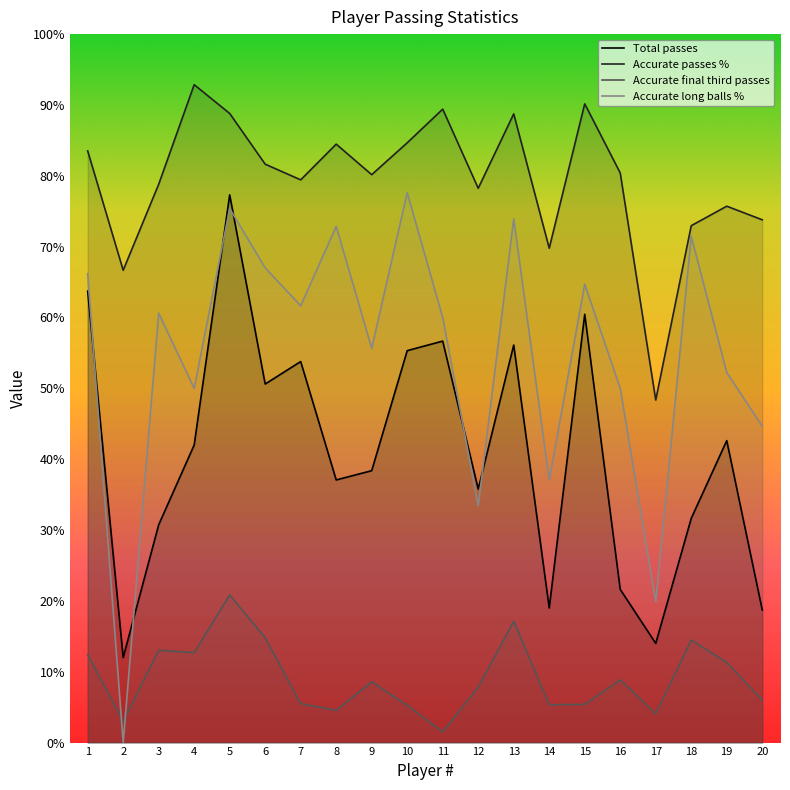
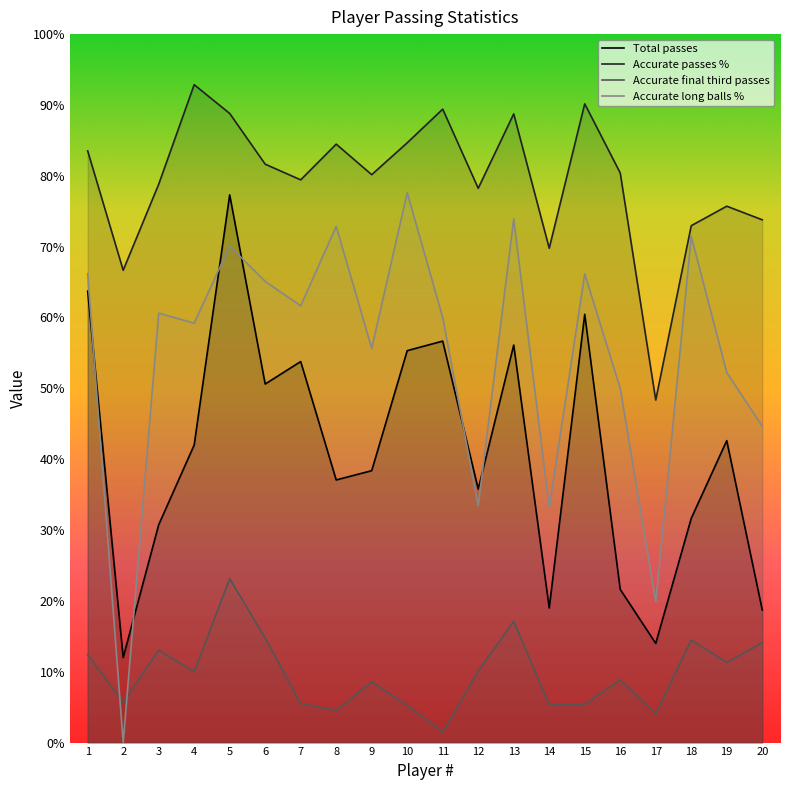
Accurate final third passes, 2: 3% -> 6%
Accurate final third passes, 4: 13% -> 10%
Accurate long balls %, 4: 50% -> 59%
Accurate final third passes, 5: 21% -> 23%
Accurate long balls %, 5: 75% -> 70%
Accurate long balls %, 6: 67% -> 65%
Accurate final third passes, 12: 8% -> 10%
Accurate long balls %, 14: 37% -> 33%
Accurate long balls %, 15: 65% -> 66%
Accurate final third passes, 20: 6% -> 14%
